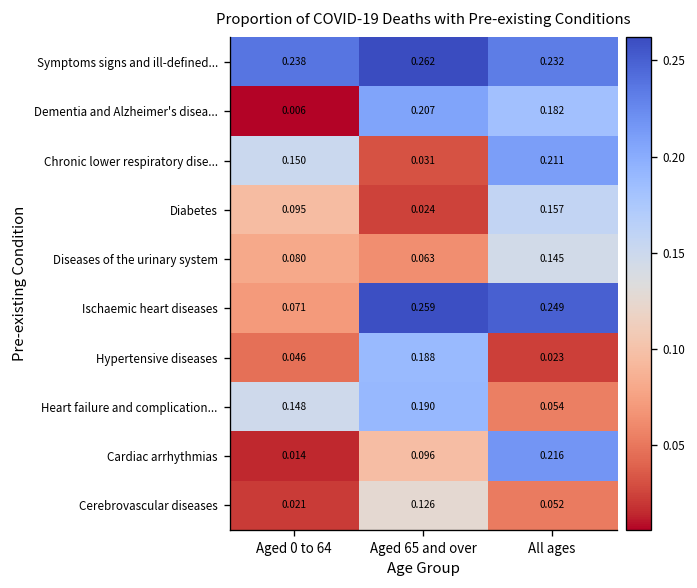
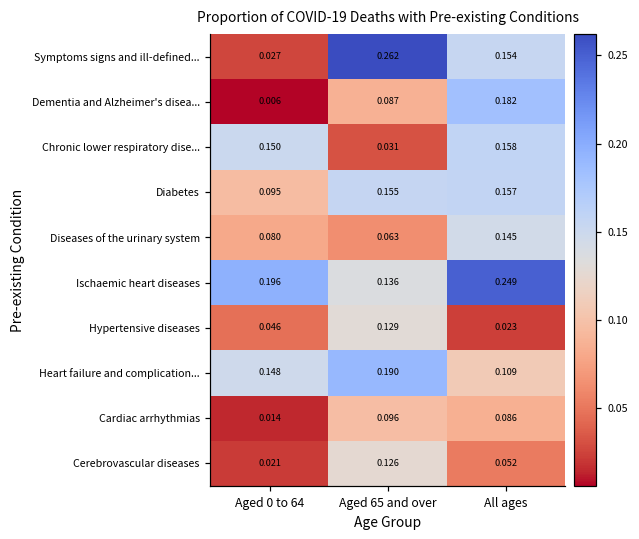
Symptoms signs and ill-defined..., Aged 0 to 64: 0.238 -> 0.027
Symptoms signs and ill-defined..., All ages: 0.232 -> 0.154
Dementia and Alzheimer's disea..., Aged 65 and over: 0.207 -> 0.087
Chronic lower respiratory dise..., All ages: 0.211 -> 0.158
Diabetes, Aged 65 and over: 0.024 -> 0.155
Ischaemic heart diseases, Aged 0 to 64: 0.071 -> 0.196
Ischaemic heart diseases, Aged 65 and over: 0.259 -> 0.136
Hypertensive diseases, Aged 65 and over: 0.188 -> 0.129
Heart failure and complication..., All ages: 0.054 -> 0.109
Cardiac arrhythmias, All ages: 0.216 -> 0.086
